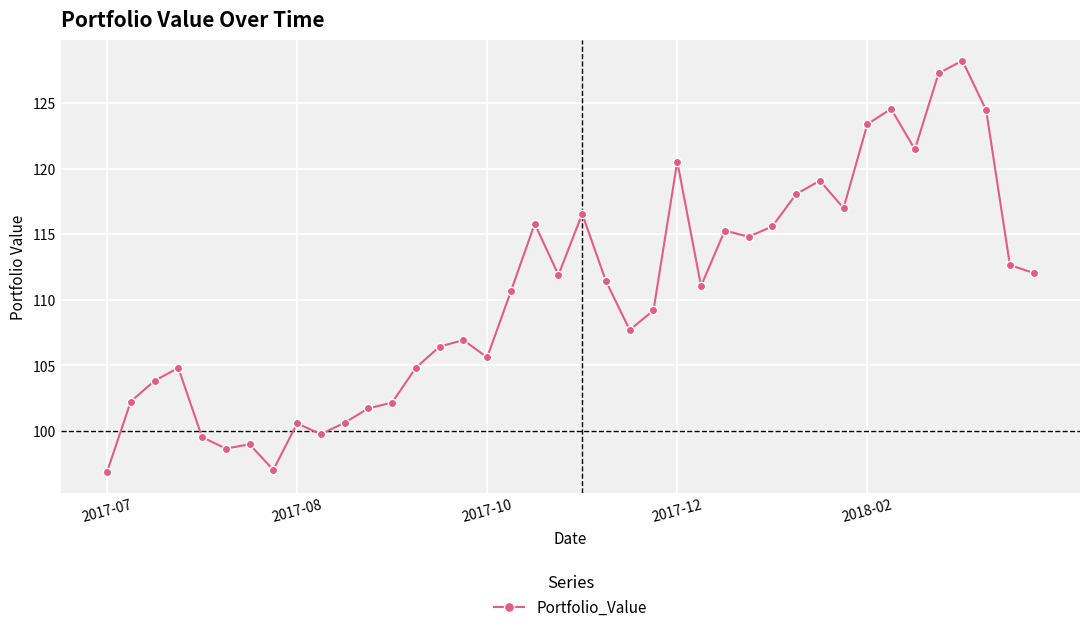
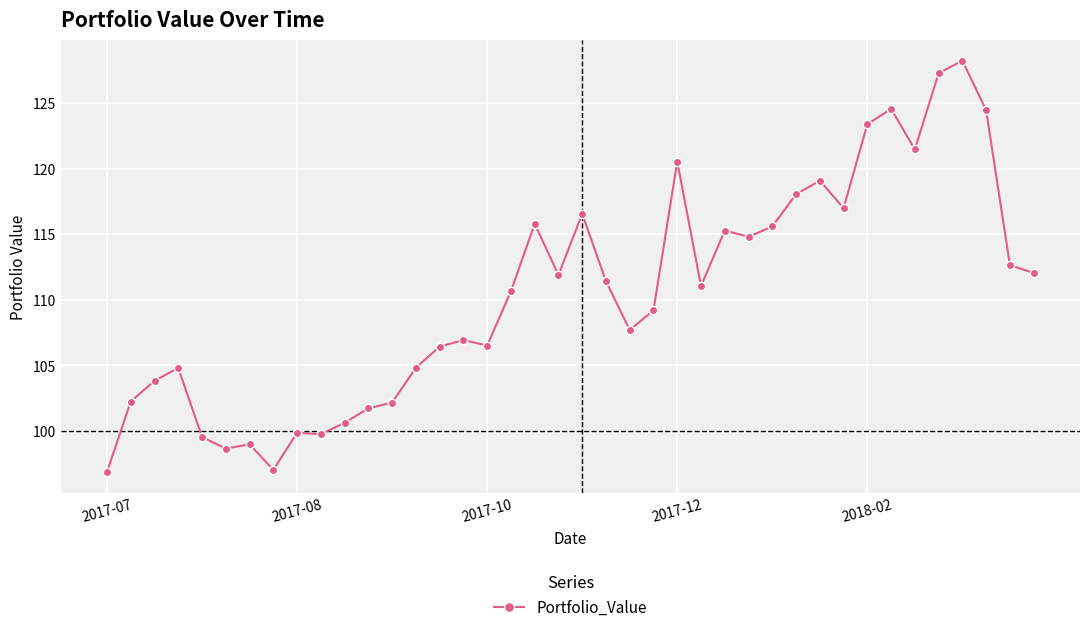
2017-08: 100.6 -> 99.9
2017-10: 105.6 -> 106.5
